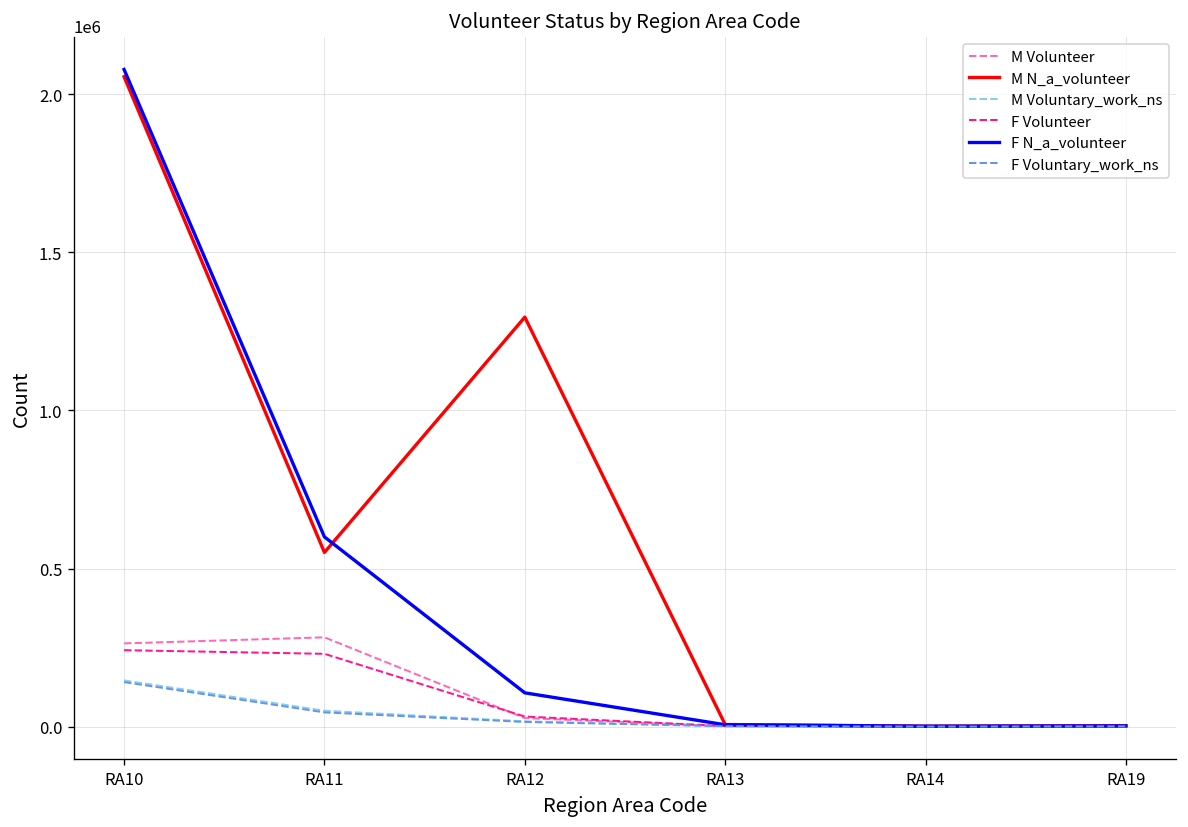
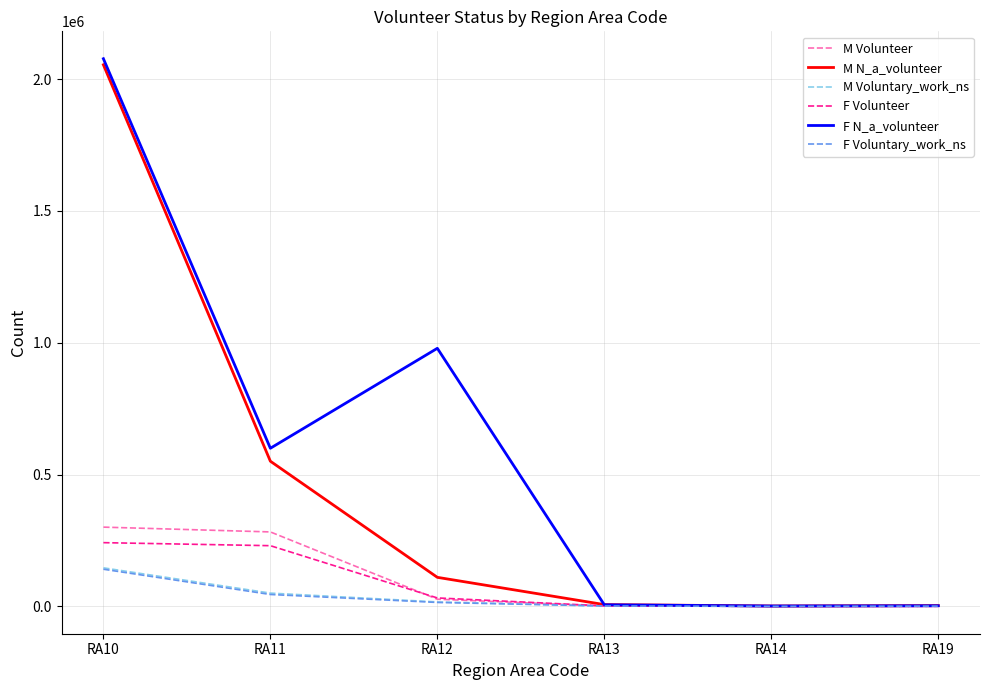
M Volunteer, RA10: 260000 -> 300000
M N_a_volunteer, RA12: 1290000 -> 110000
F N_a_volunteer, RA12: 110000 -> 980000
